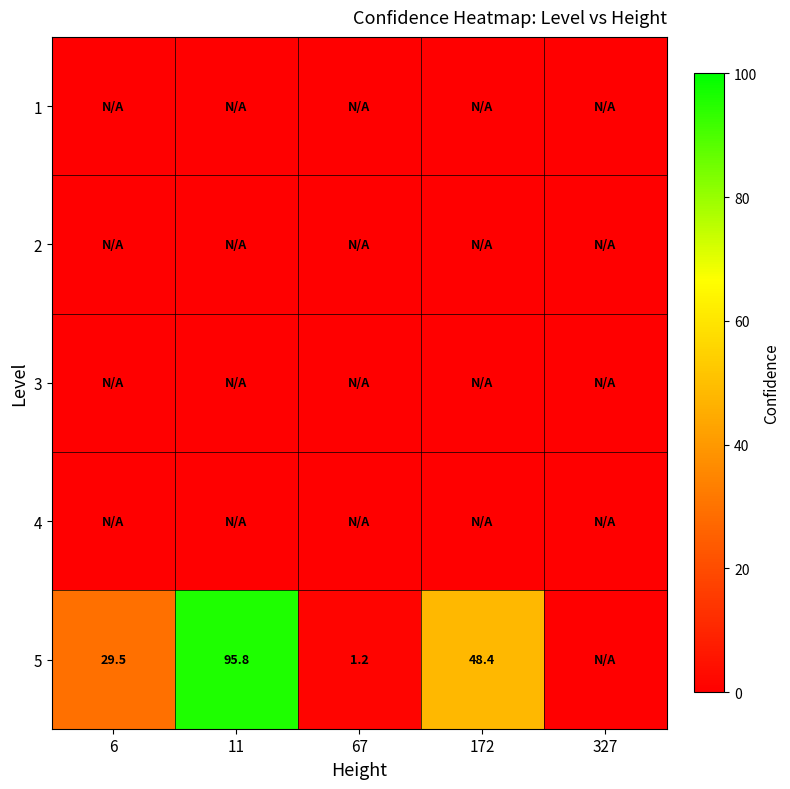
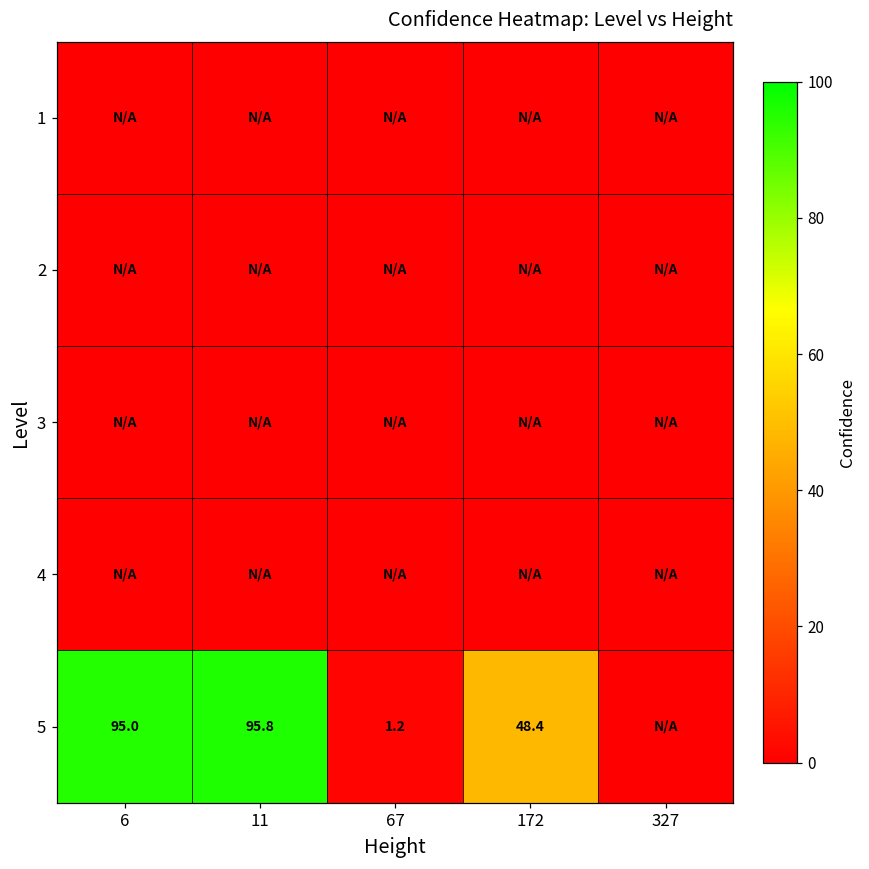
5, 6: 29.5 -> 95.0
